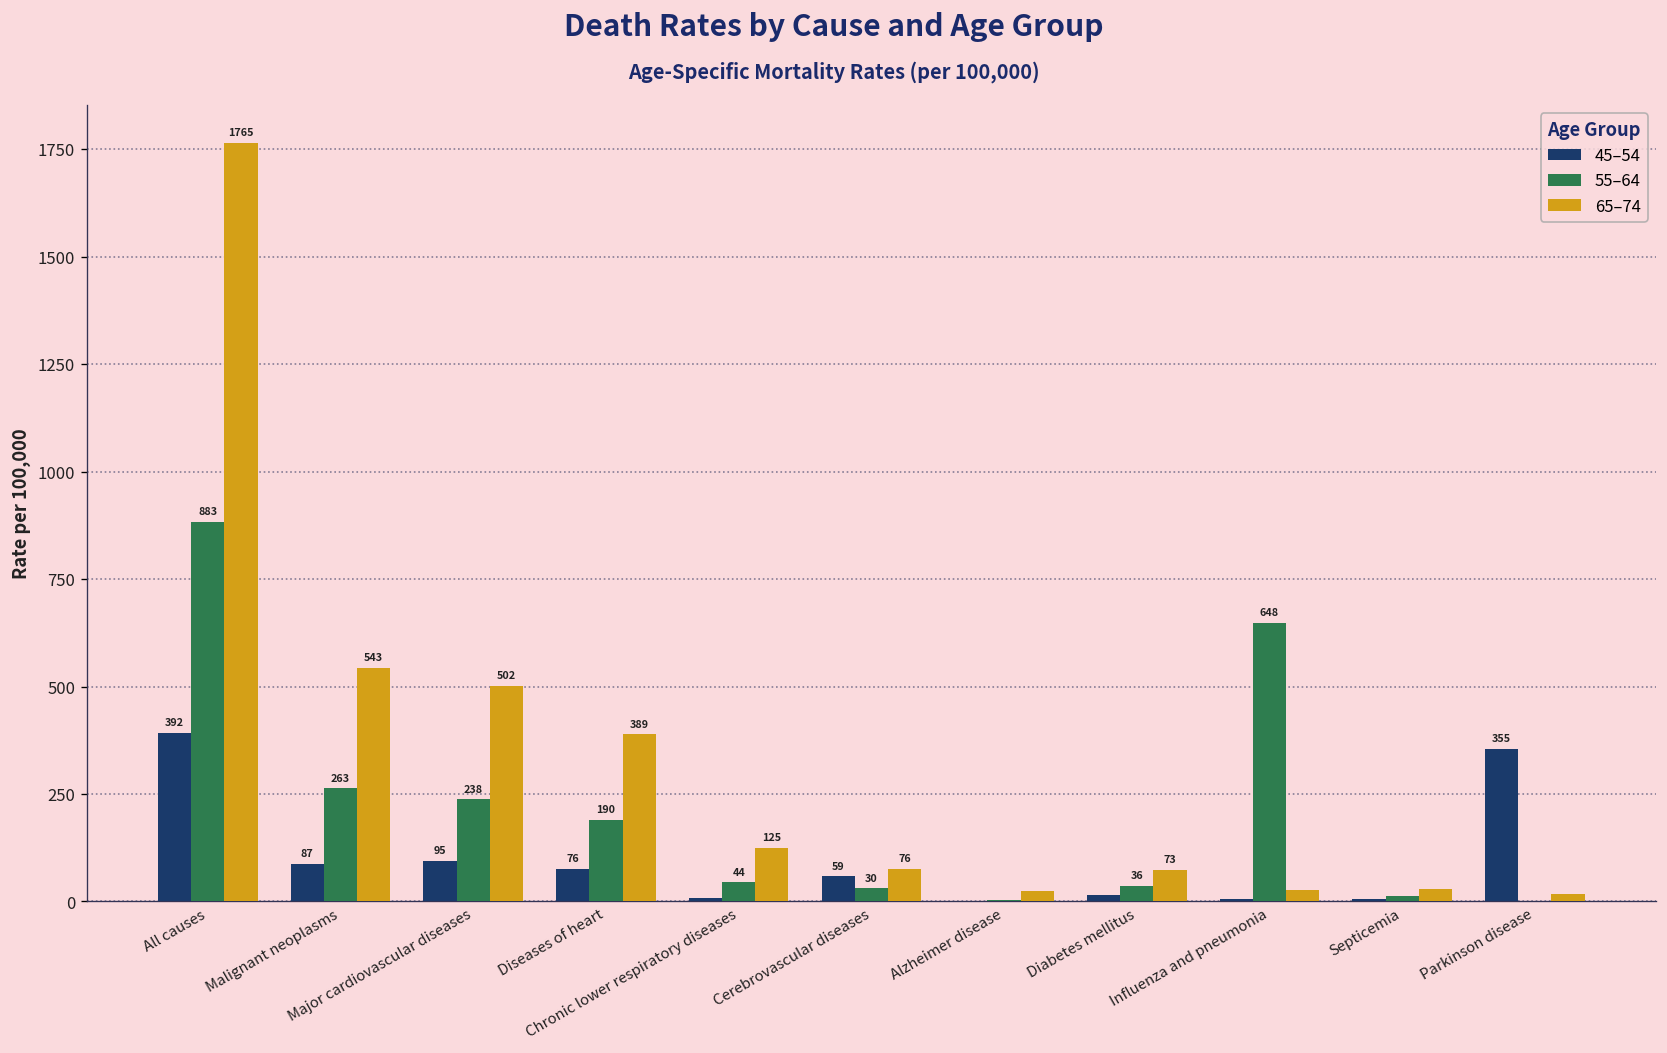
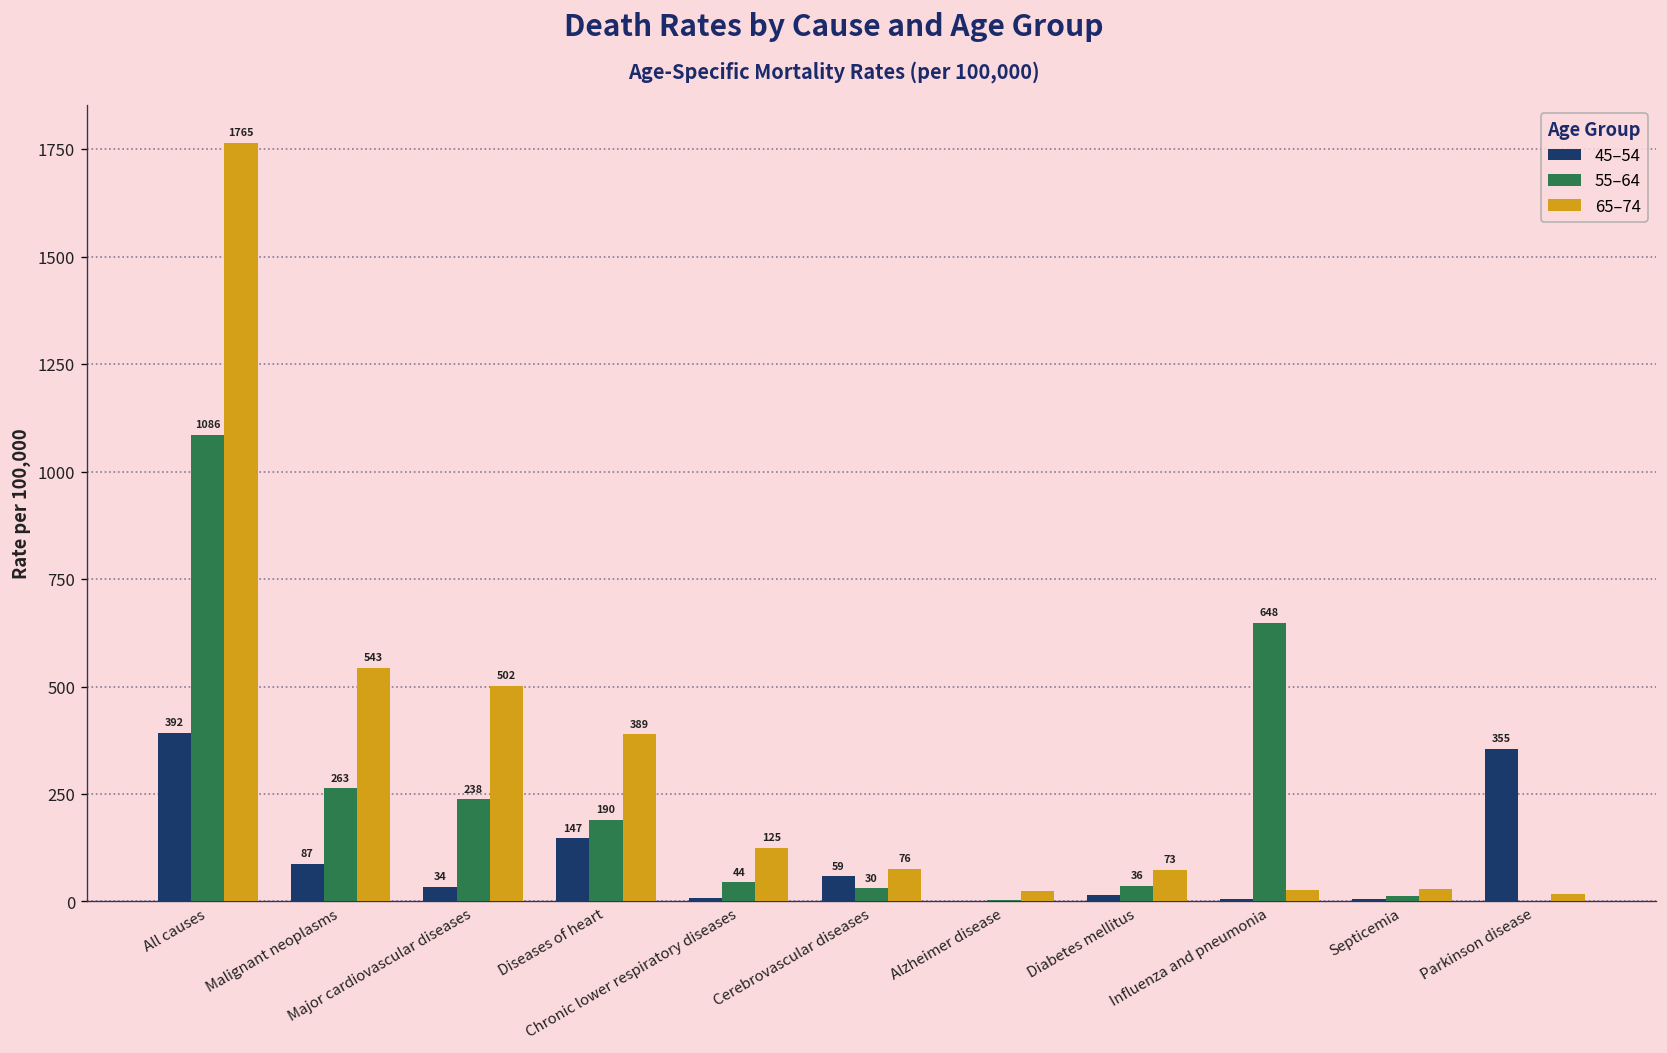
55–64, All causes: 883 -> 1086
45–54, Major cardiovascular diseases: 95 -> 34
45–54, Diseases of heart: 76 -> 147
